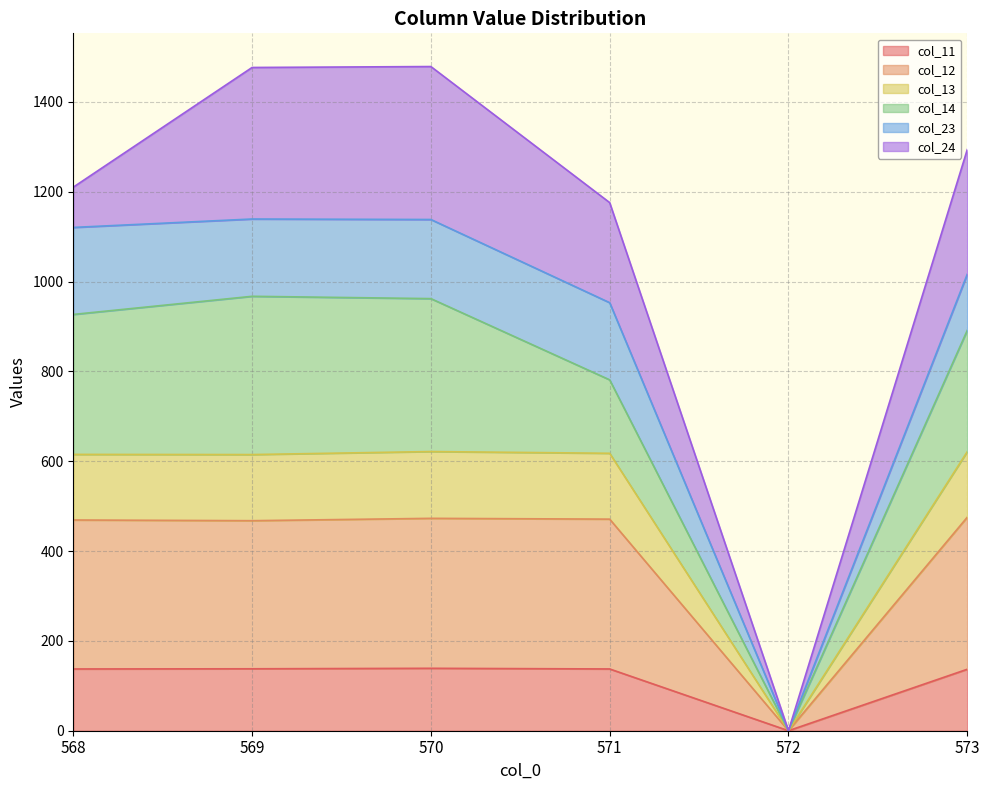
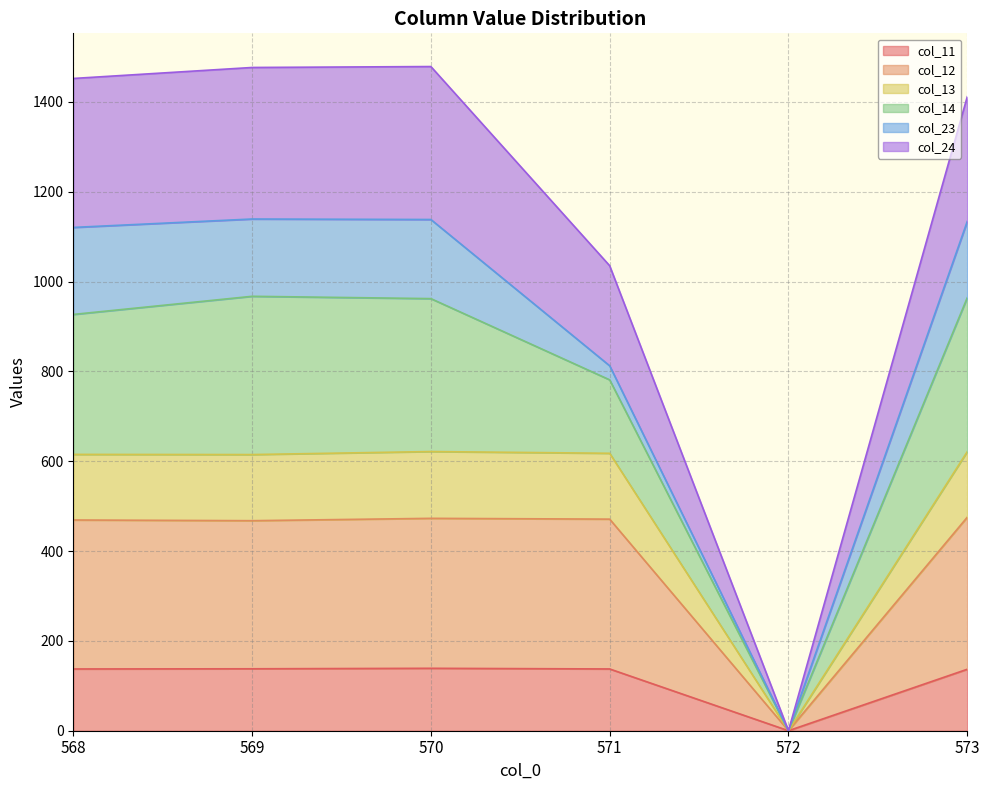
col_24, 568: 90 -> 330
col_23, 571: 170 -> 30
col_14, 573: 270 -> 340
col_23, 573: 120 -> 170
